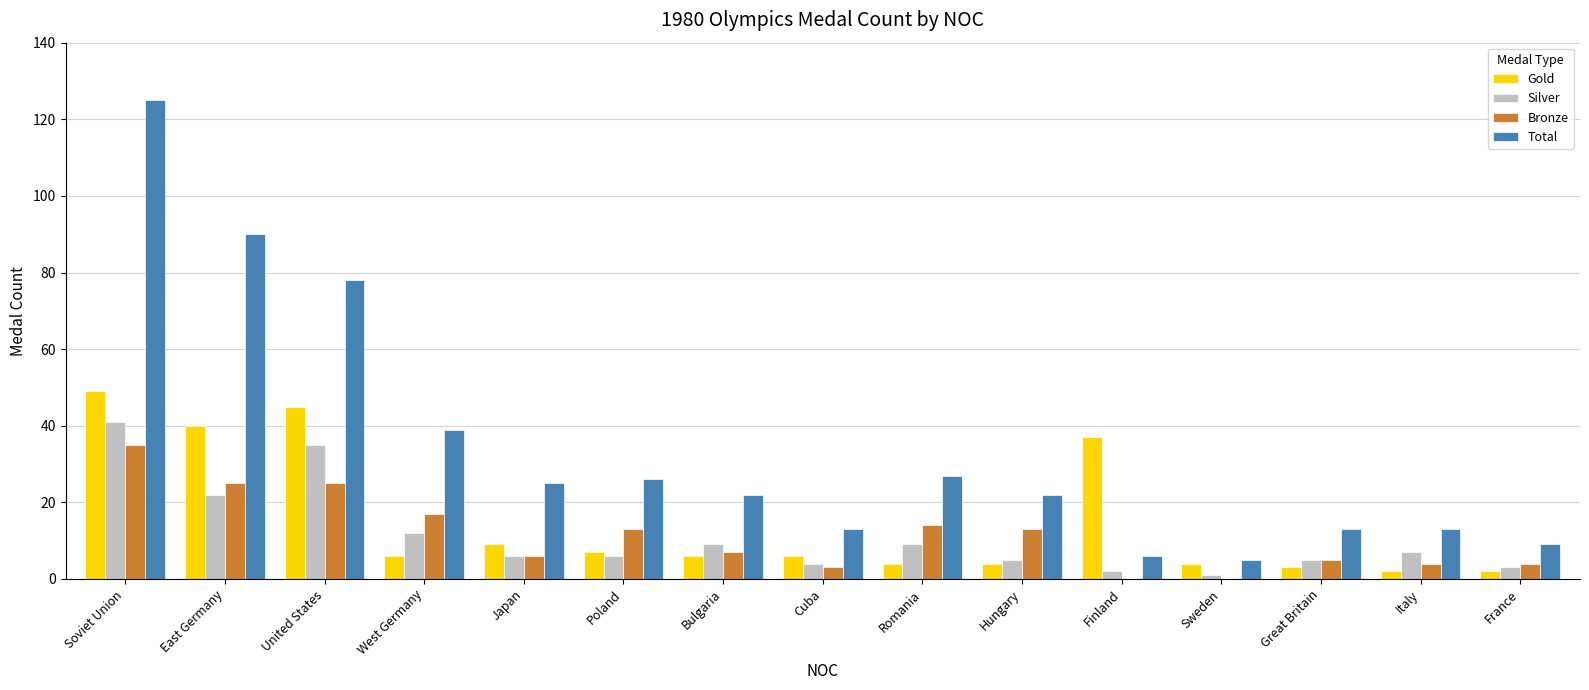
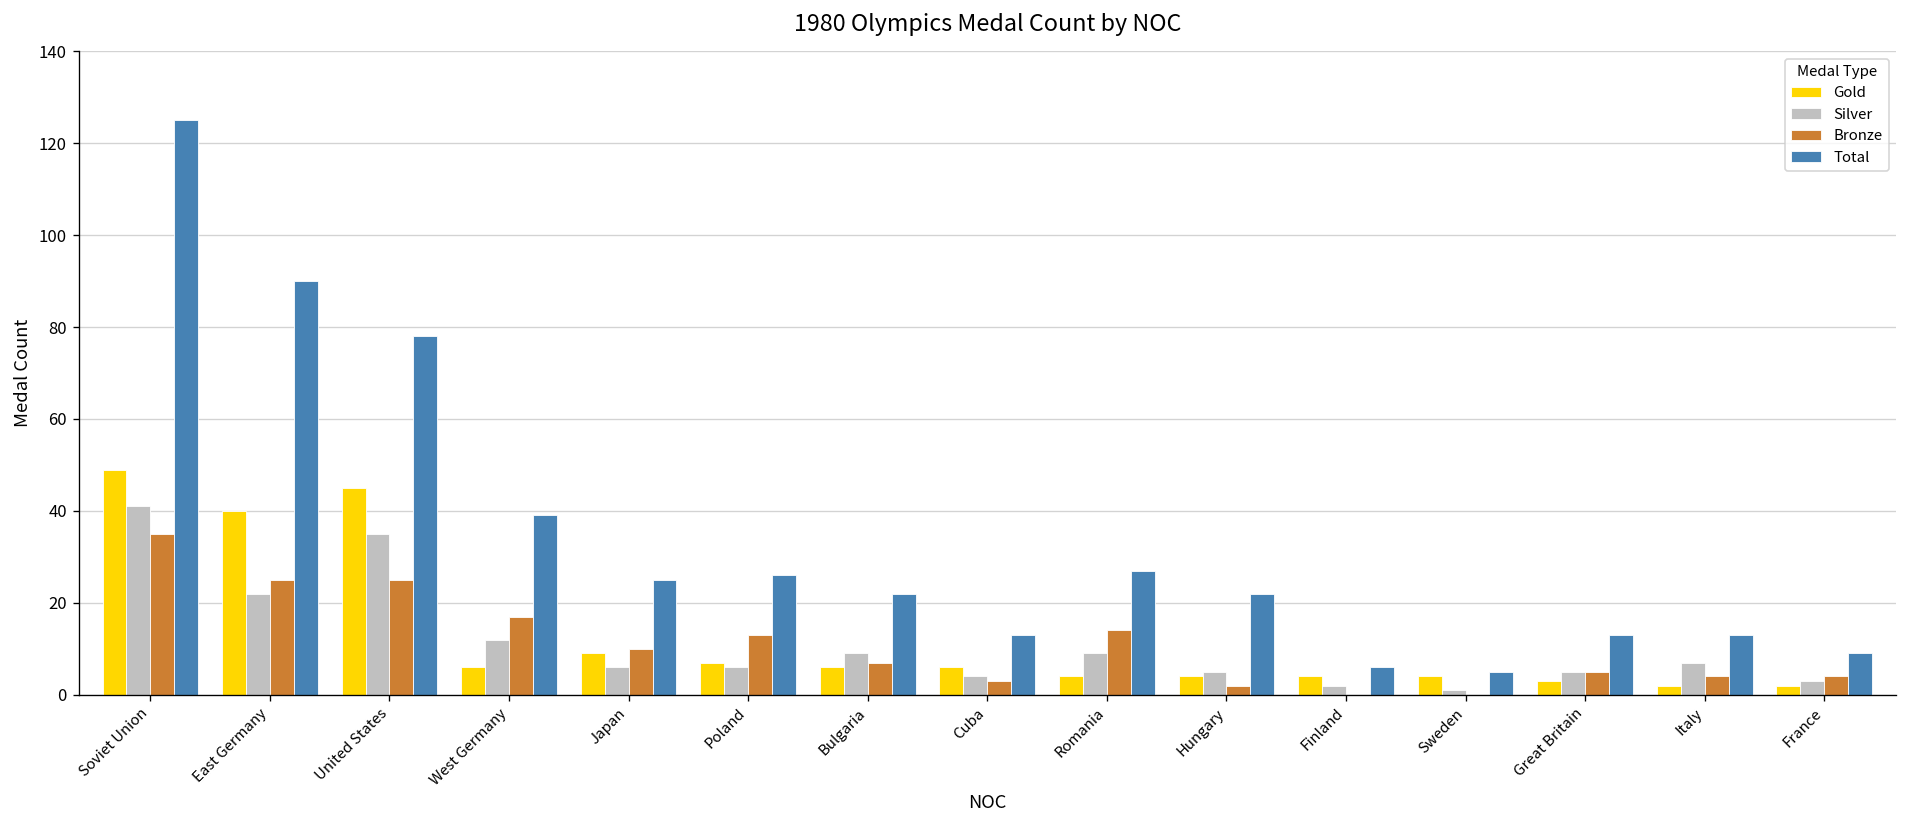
Bronze, Japan: 6 -> 10
Bronze, Hungary: 13 -> 2
Gold, Finland: 37 -> 4
